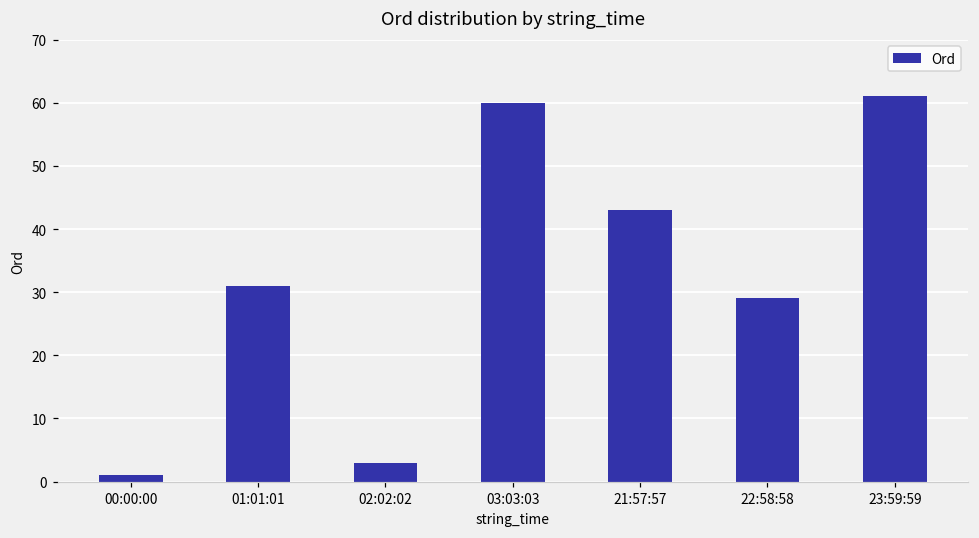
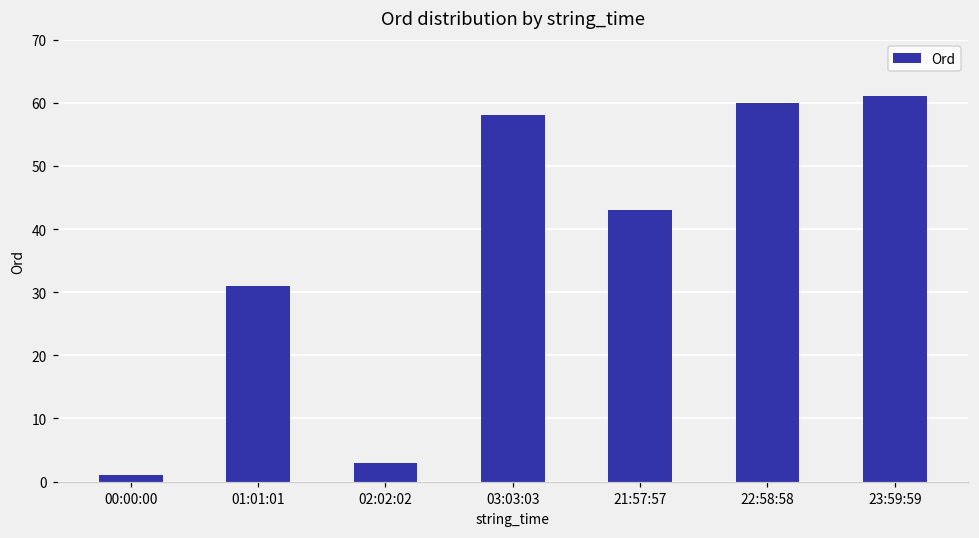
03:03:03: 60 -> 58
22:58:58: 29 -> 60
